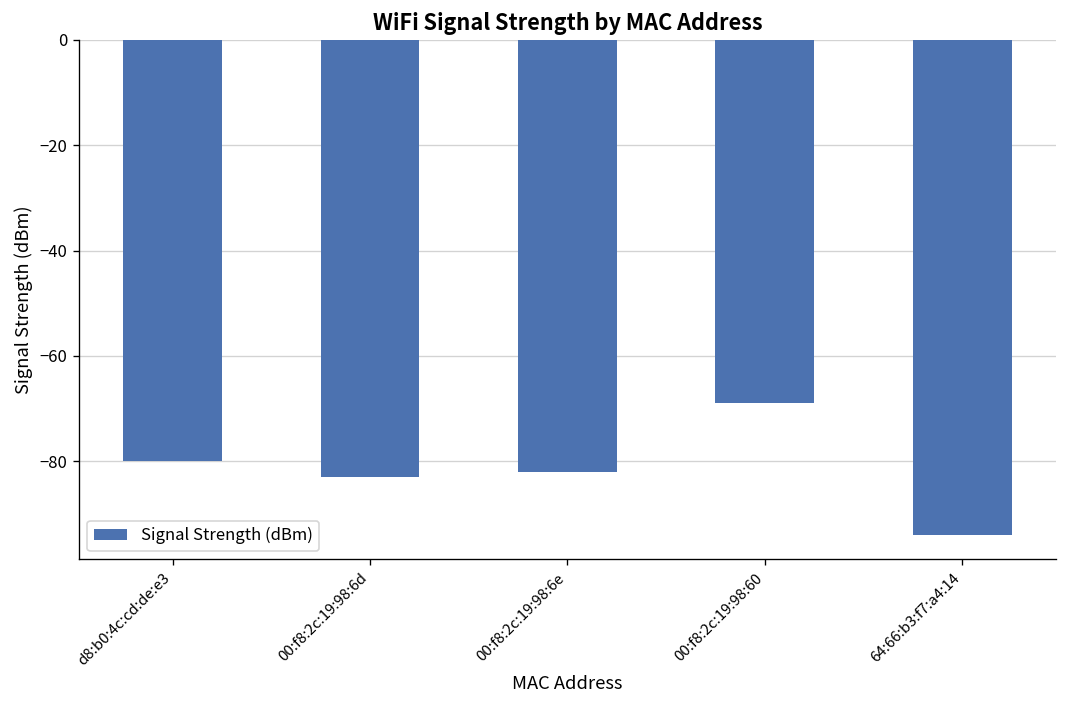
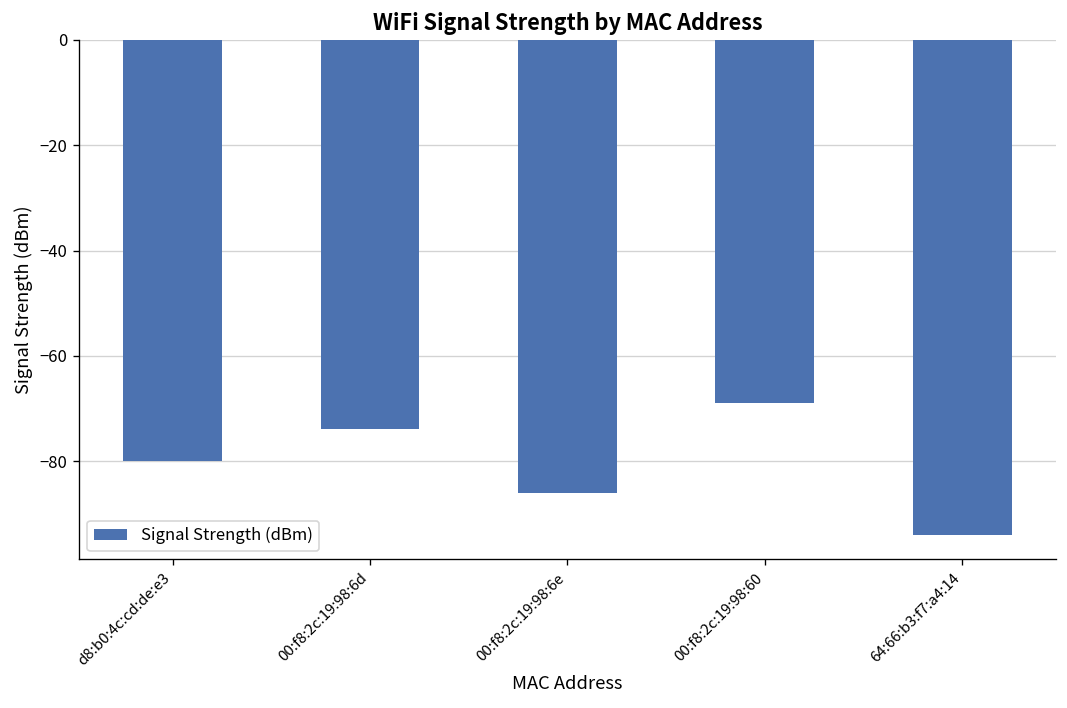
00:f8:2c:19:98:6d: -83 -> -74
00:f8:2c:19:98:6e: -82 -> -86
